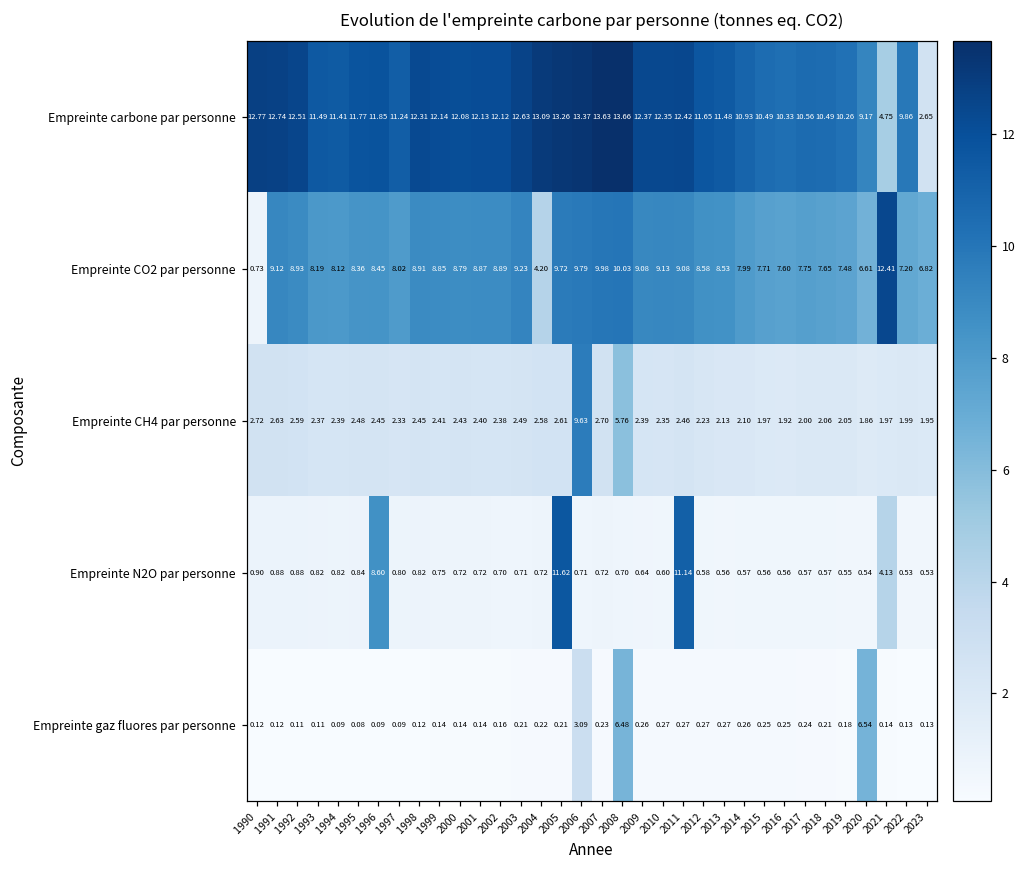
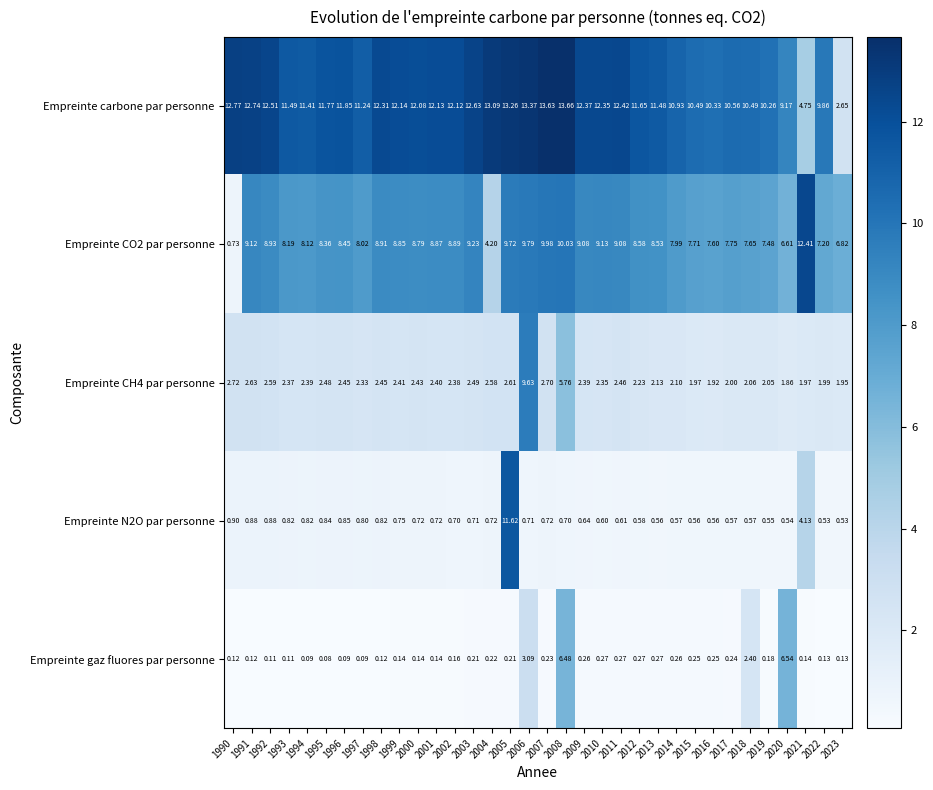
Empreinte N2O par personne, 1996: 8.60 -> 0.85
Empreinte N2O par personne, 2011: 11.14 -> 0.61
Empreinte gaz fluores par personne, 2018: 0.21 -> 2.40
